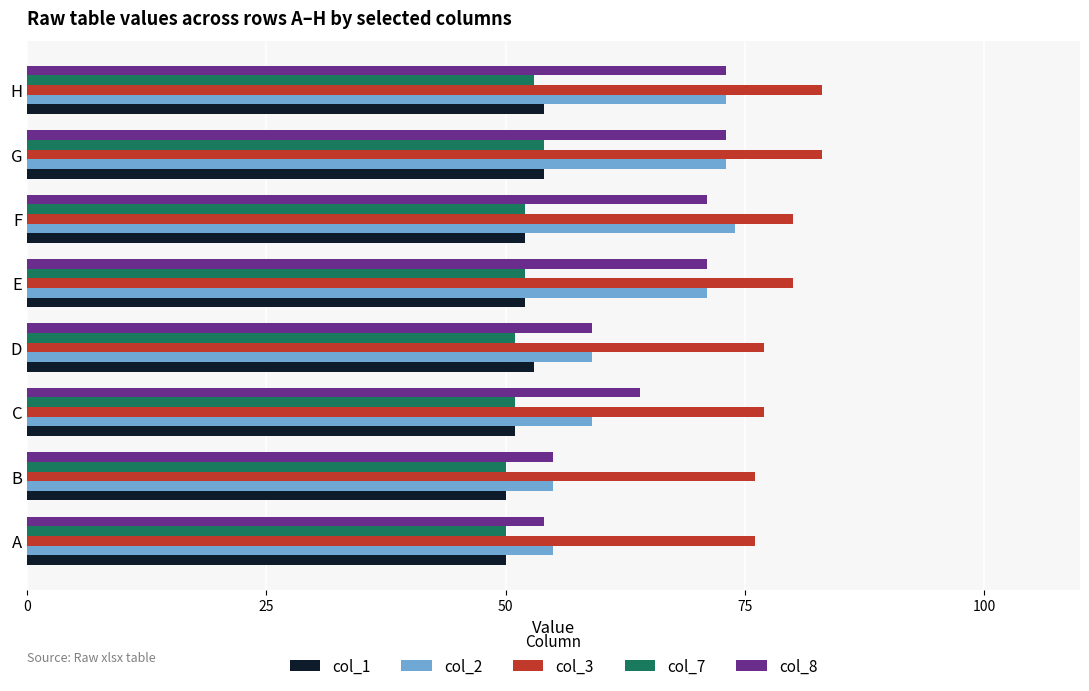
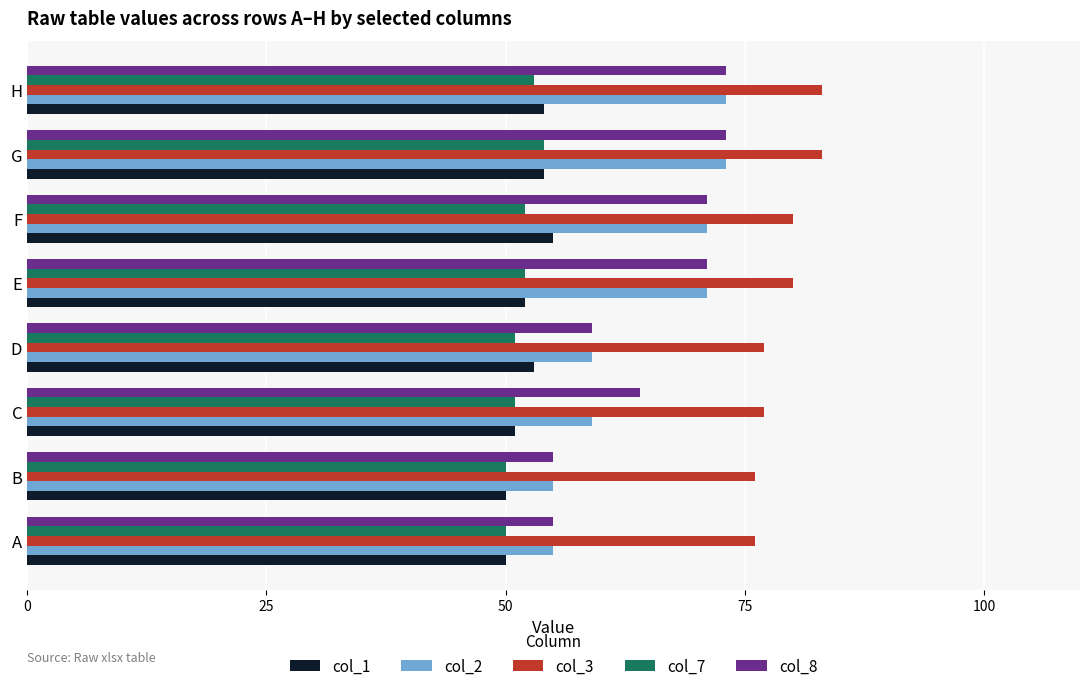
col_2, F: 74 -> 71
col_1, F: 52 -> 55
col_8, A: 54 -> 55
